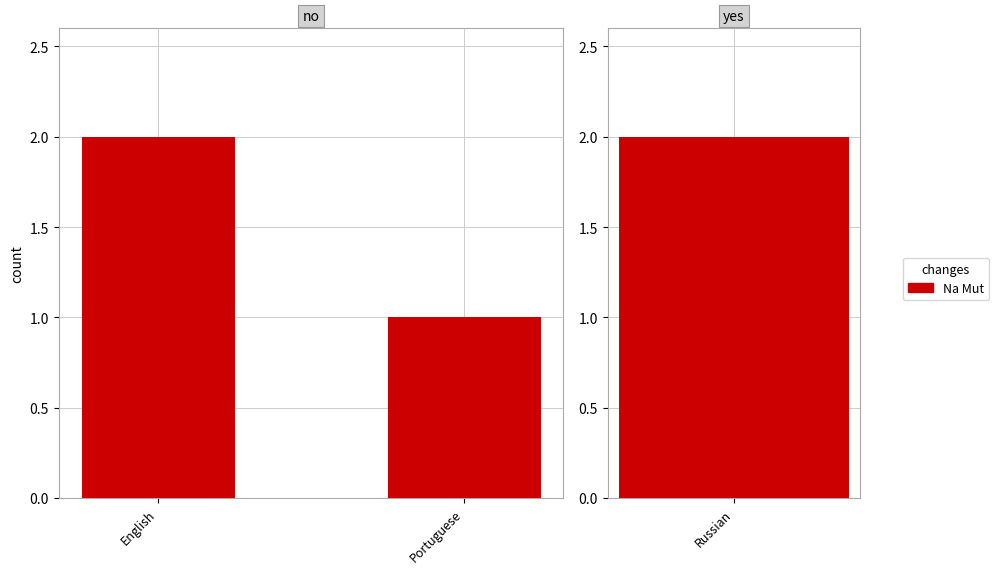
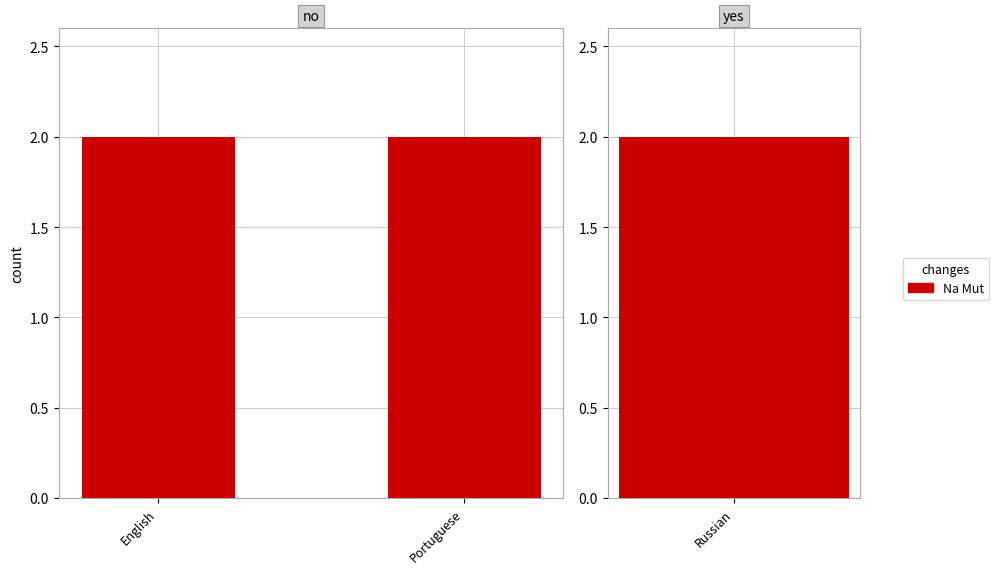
no, Portuguese: 1 -> 2
